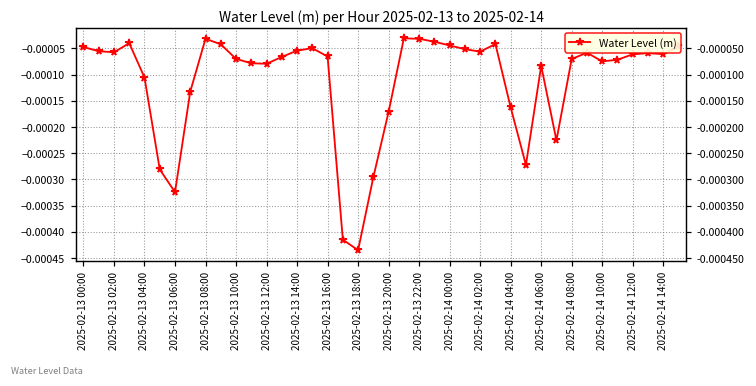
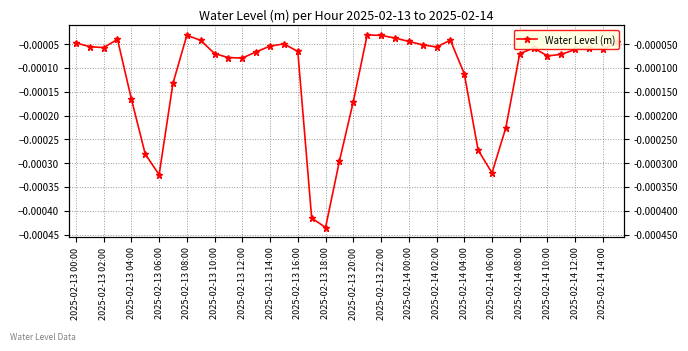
2025-02-13 04:00: -0.00011 -> -0.00016
2025-02-14 04:00: -0.00016 -> -0.00011
2025-02-14 06:00: -0.00008 -> -0.00032
